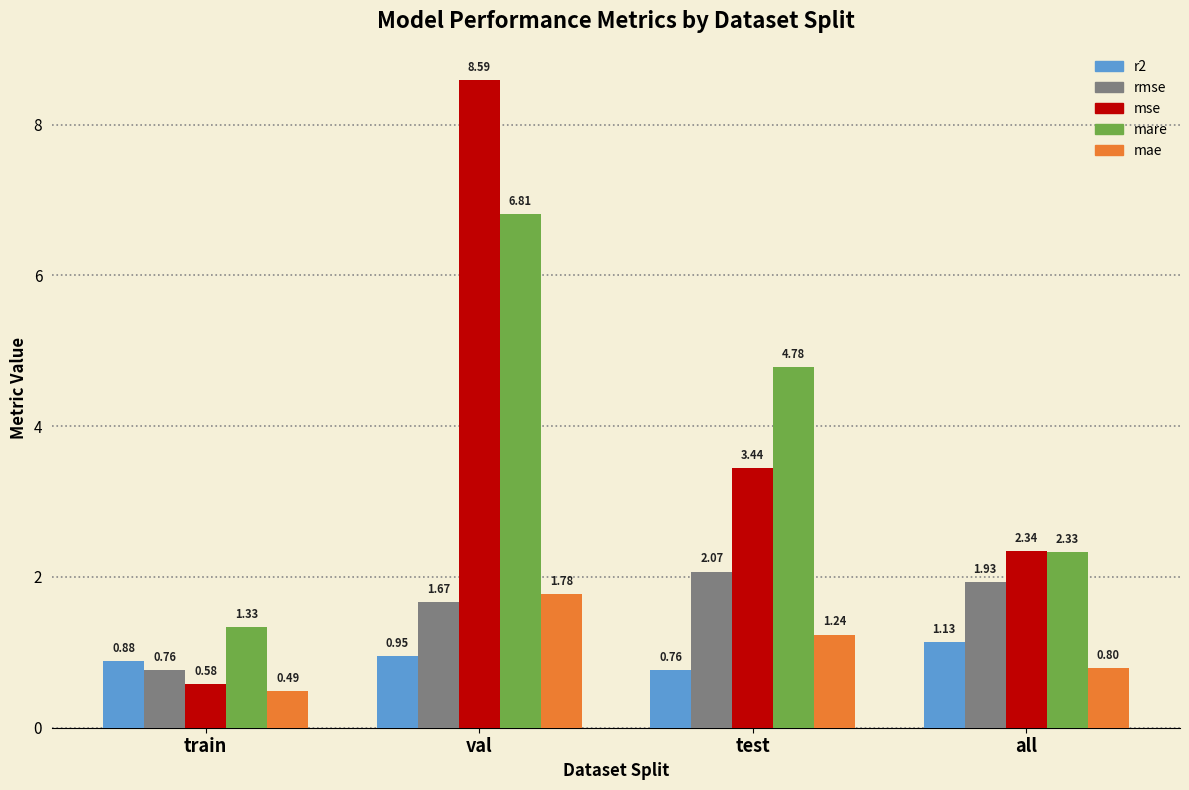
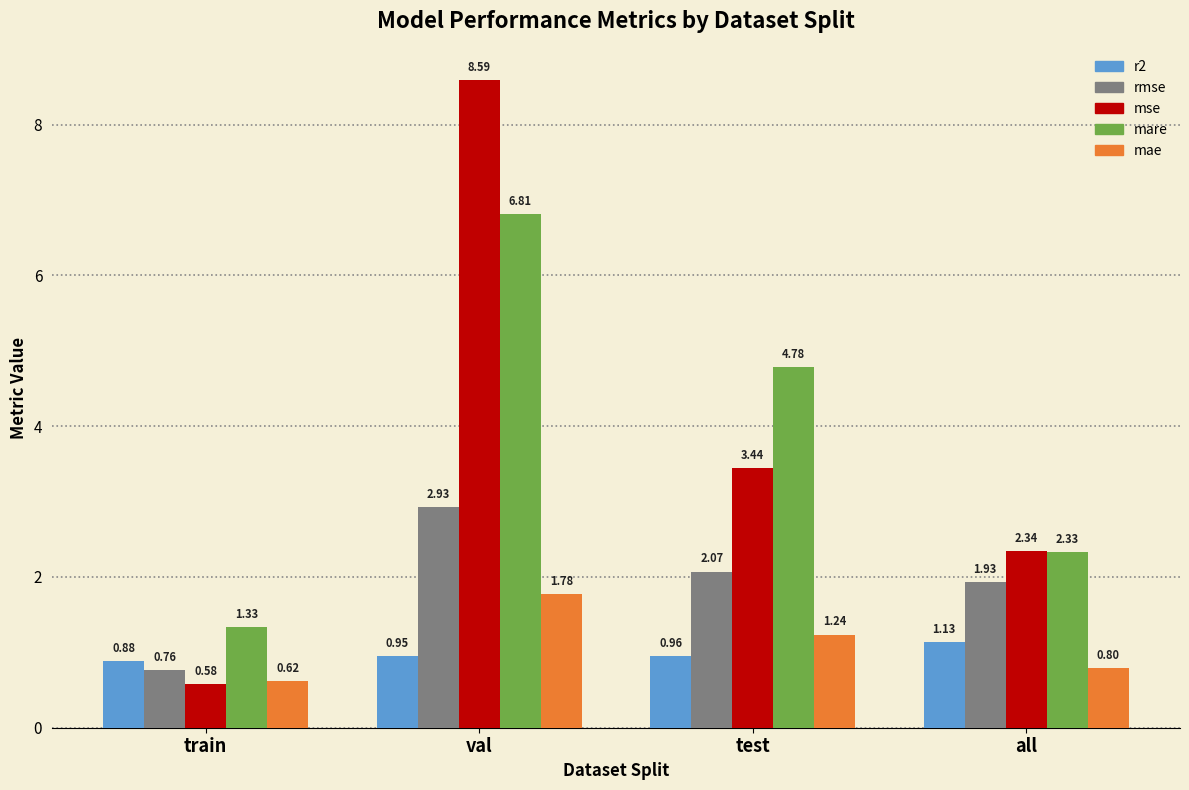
mae, train: 0.49 -> 0.62
rmse, val: 1.67 -> 2.93
r2, test: 0.76 -> 0.96
